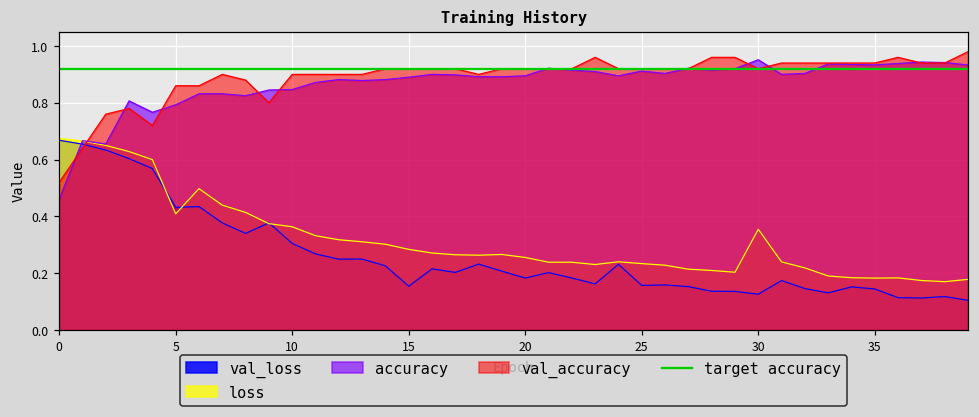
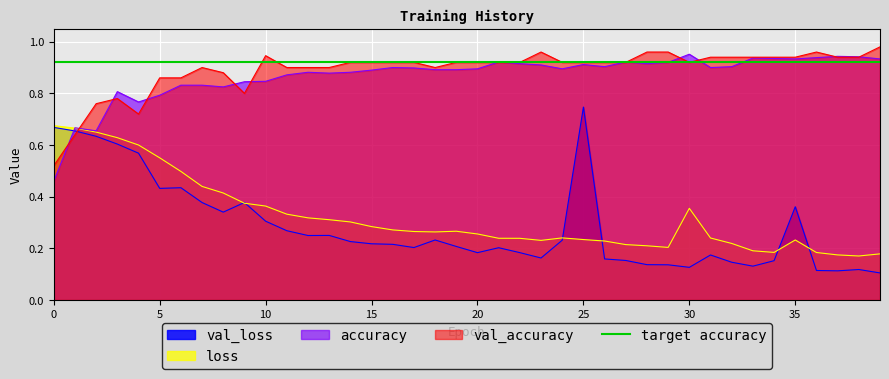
loss, 5: 0.41 -> 0.55
val_accuracy, 10: 0.90 -> 0.95
val_loss, 15: 0.15 -> 0.22
val_loss, 25: 0.16 -> 0.75
val_loss, 35: 0.14 -> 0.36
loss, 35: 0.18 -> 0.23
